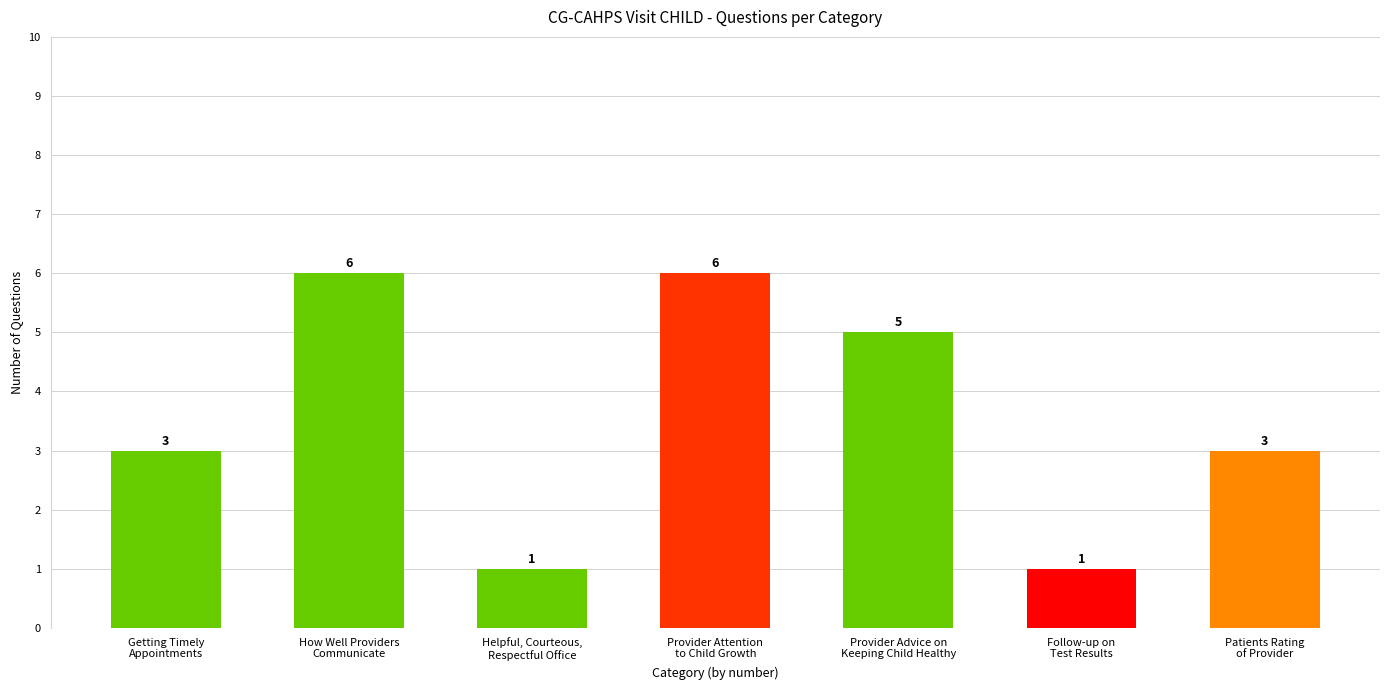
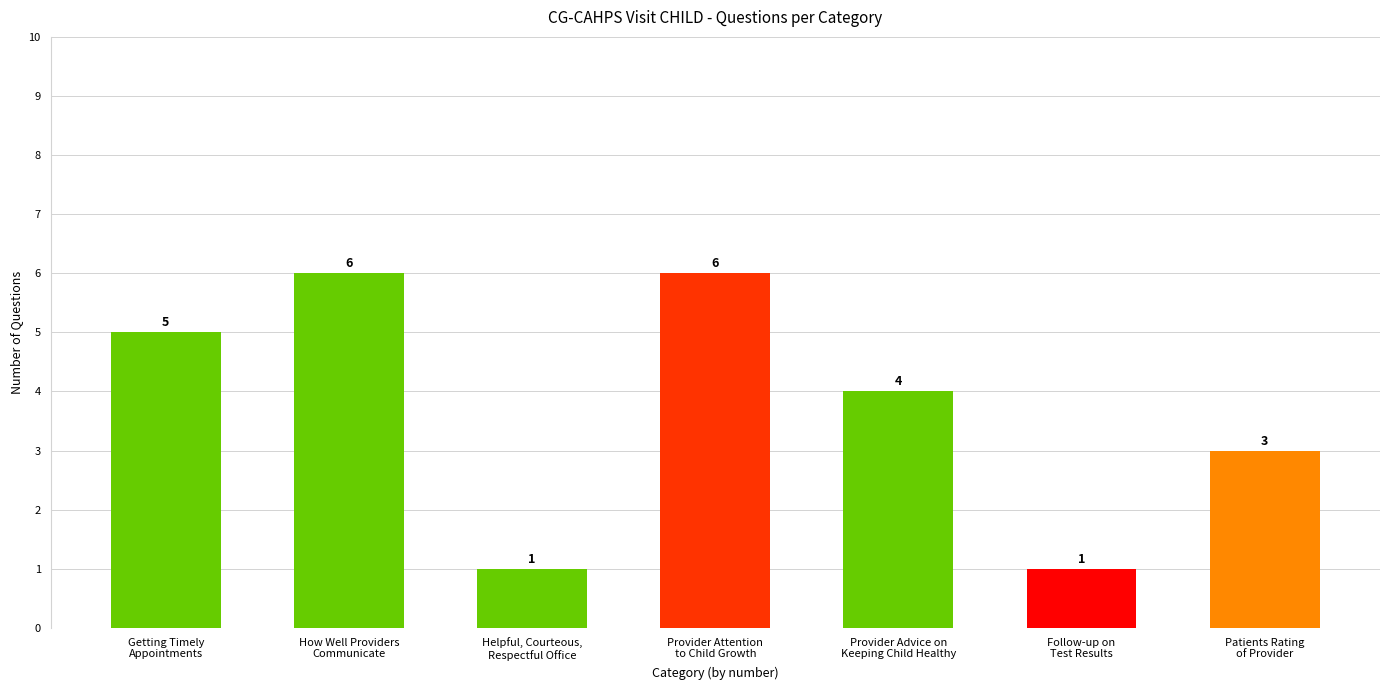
Getting Timely Appointments: 3 -> 5
Provider Advice on Keeping Child Healthy: 5 -> 4
